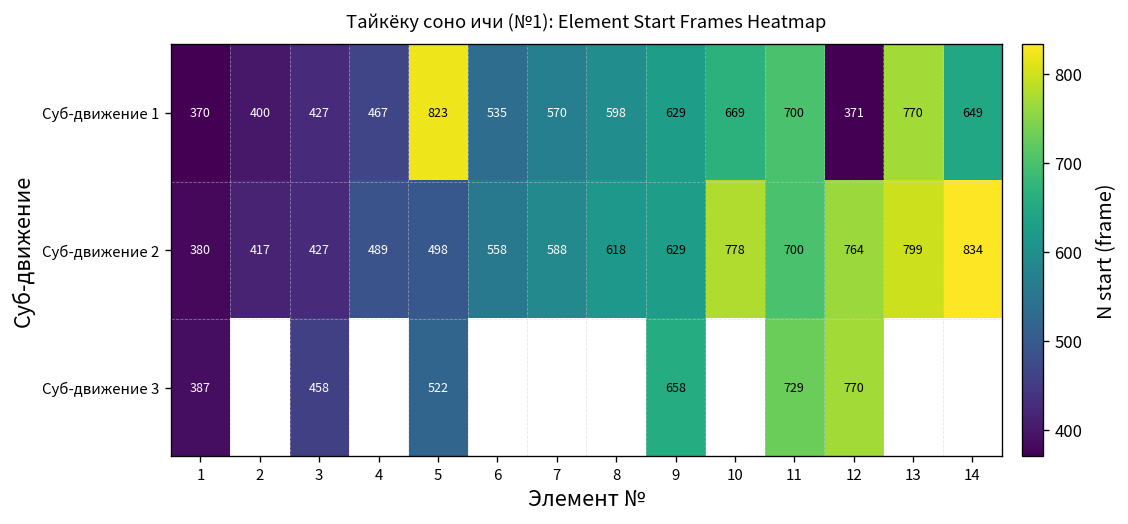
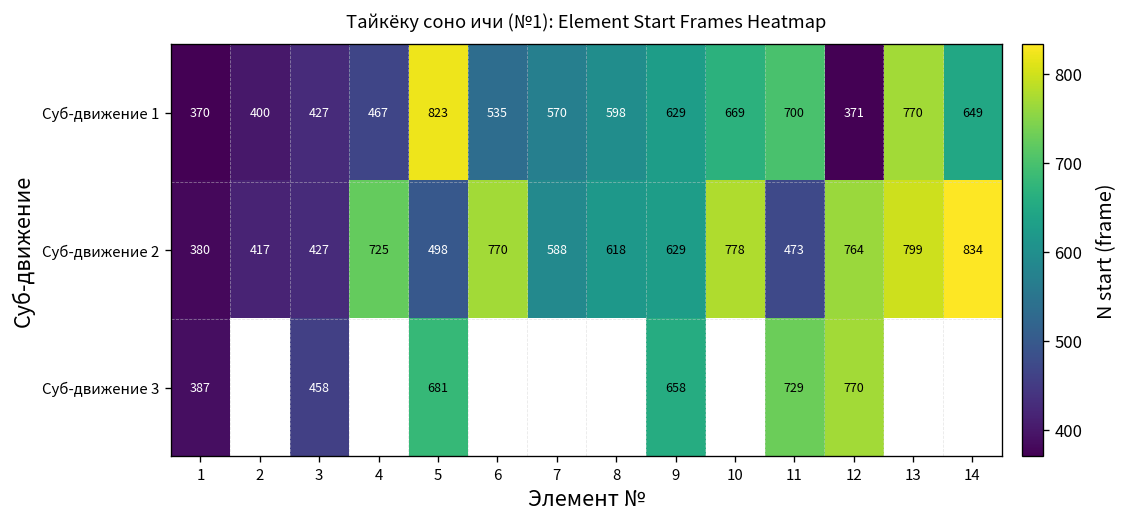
Суб-движение 2, 4: 489 -> 725
Суб-движение 2, 6: 558 -> 770
Суб-движение 2, 11: 700 -> 473
Суб-движение 3, 5: 522 -> 681
